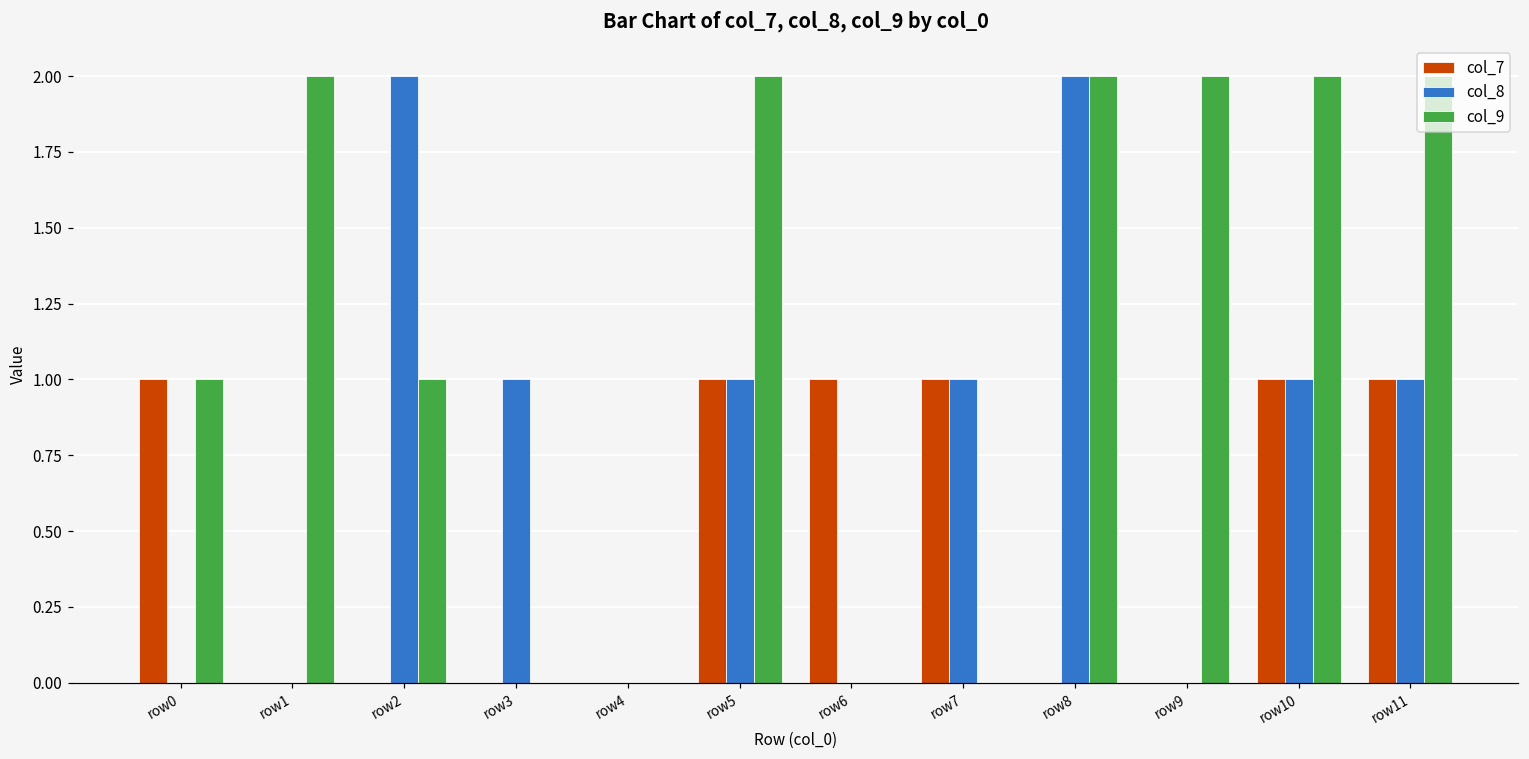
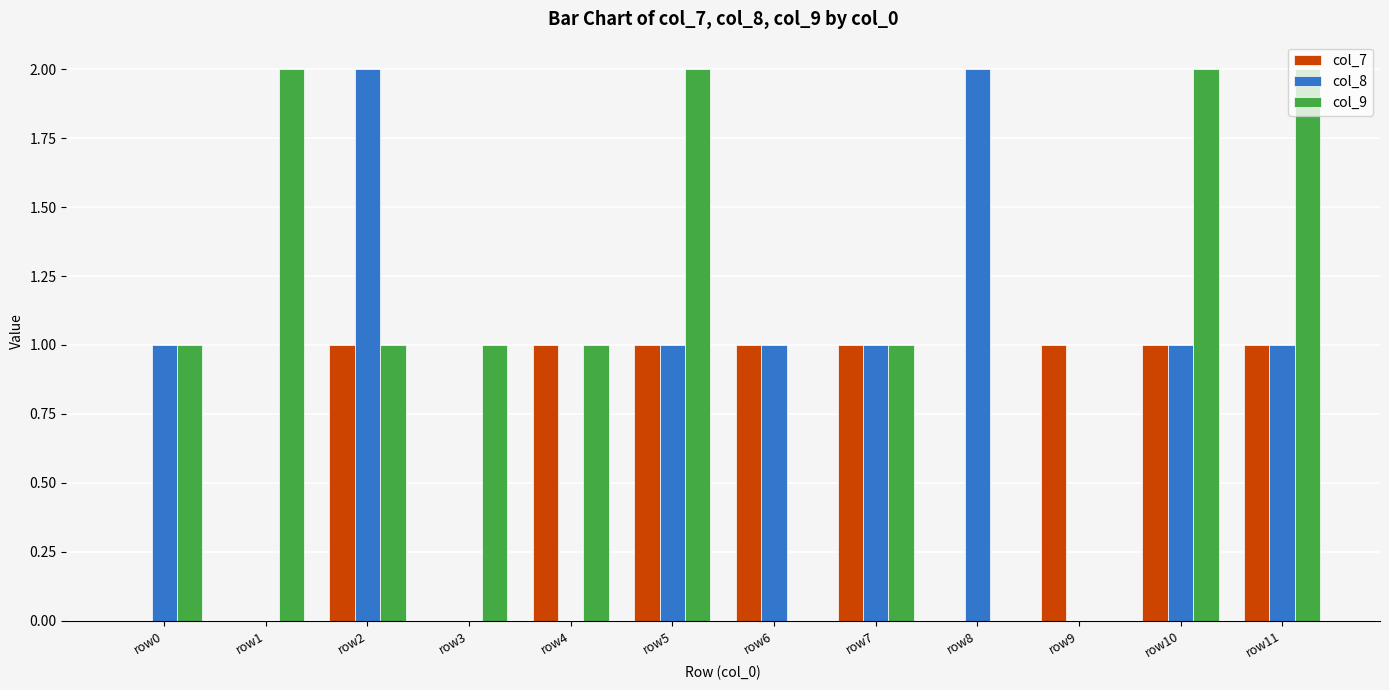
col_7, row0: 1 -> 0
col_8, row0: 0 -> 1
col_7, row2: 0 -> 1
col_8, row3: 1 -> 0
col_9, row3: 0 -> 1
col_7, row4: 0 -> 1
col_9, row4: 0 -> 1
col_8, row6: 0 -> 1
col_9, row7: 0 -> 1
col_9, row8: 2 -> 0
col_7, row9: 0 -> 1
col_9, row9: 2 -> 0
